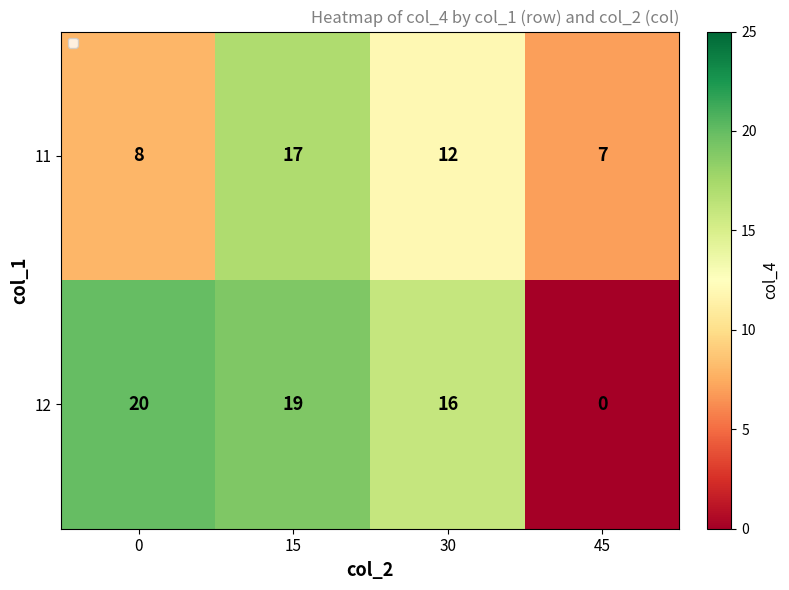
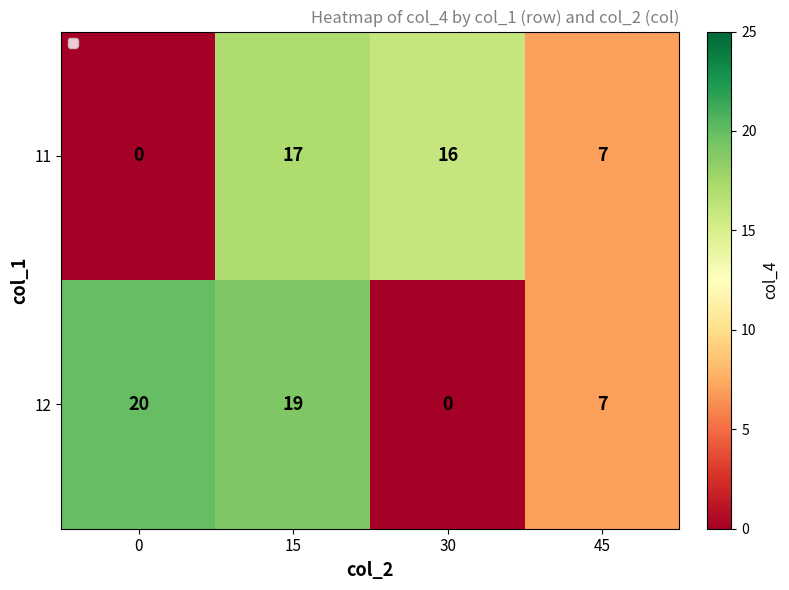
11, 0: 8 -> 0
11, 30: 12 -> 16
12, 30: 16 -> 0
12, 45: 0 -> 7
